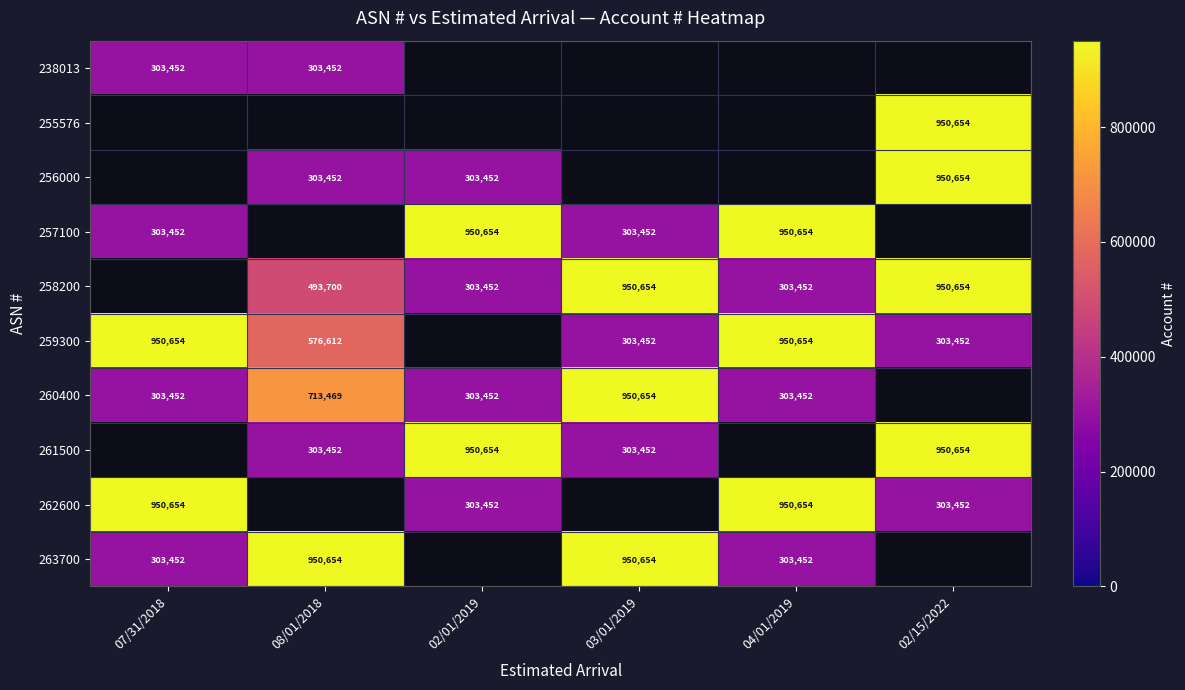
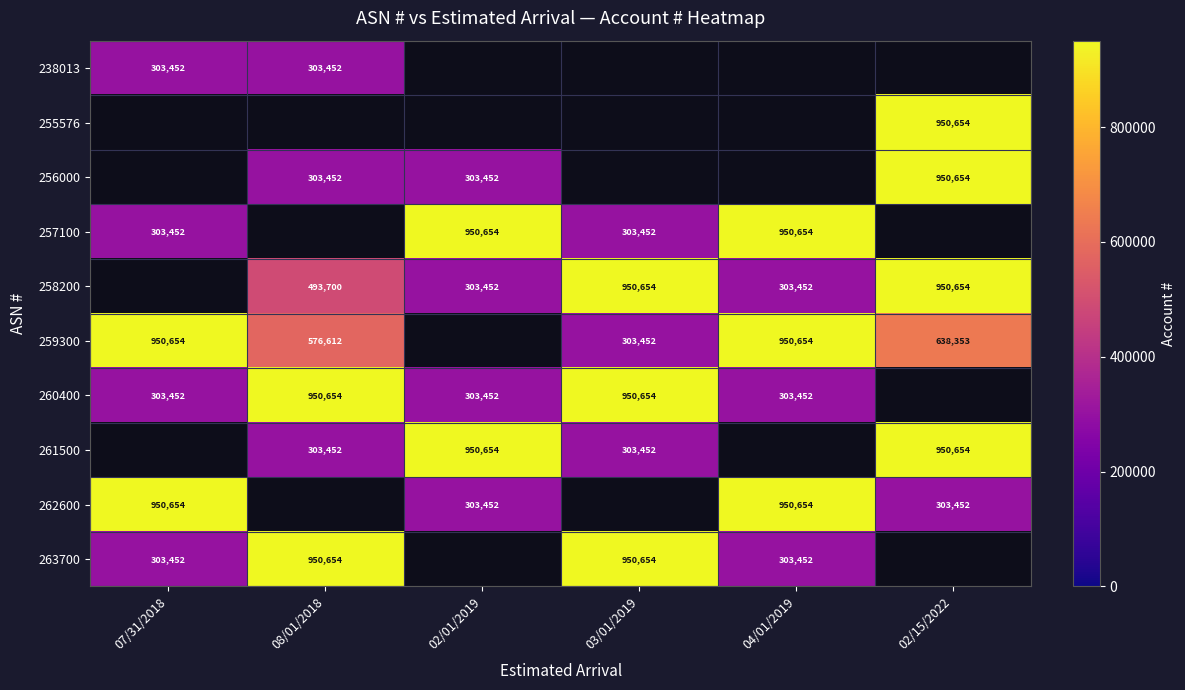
259300, 02/15/2022: 303,452 -> 638,353
260400, 08/01/2018: 713,469 -> 950,654
